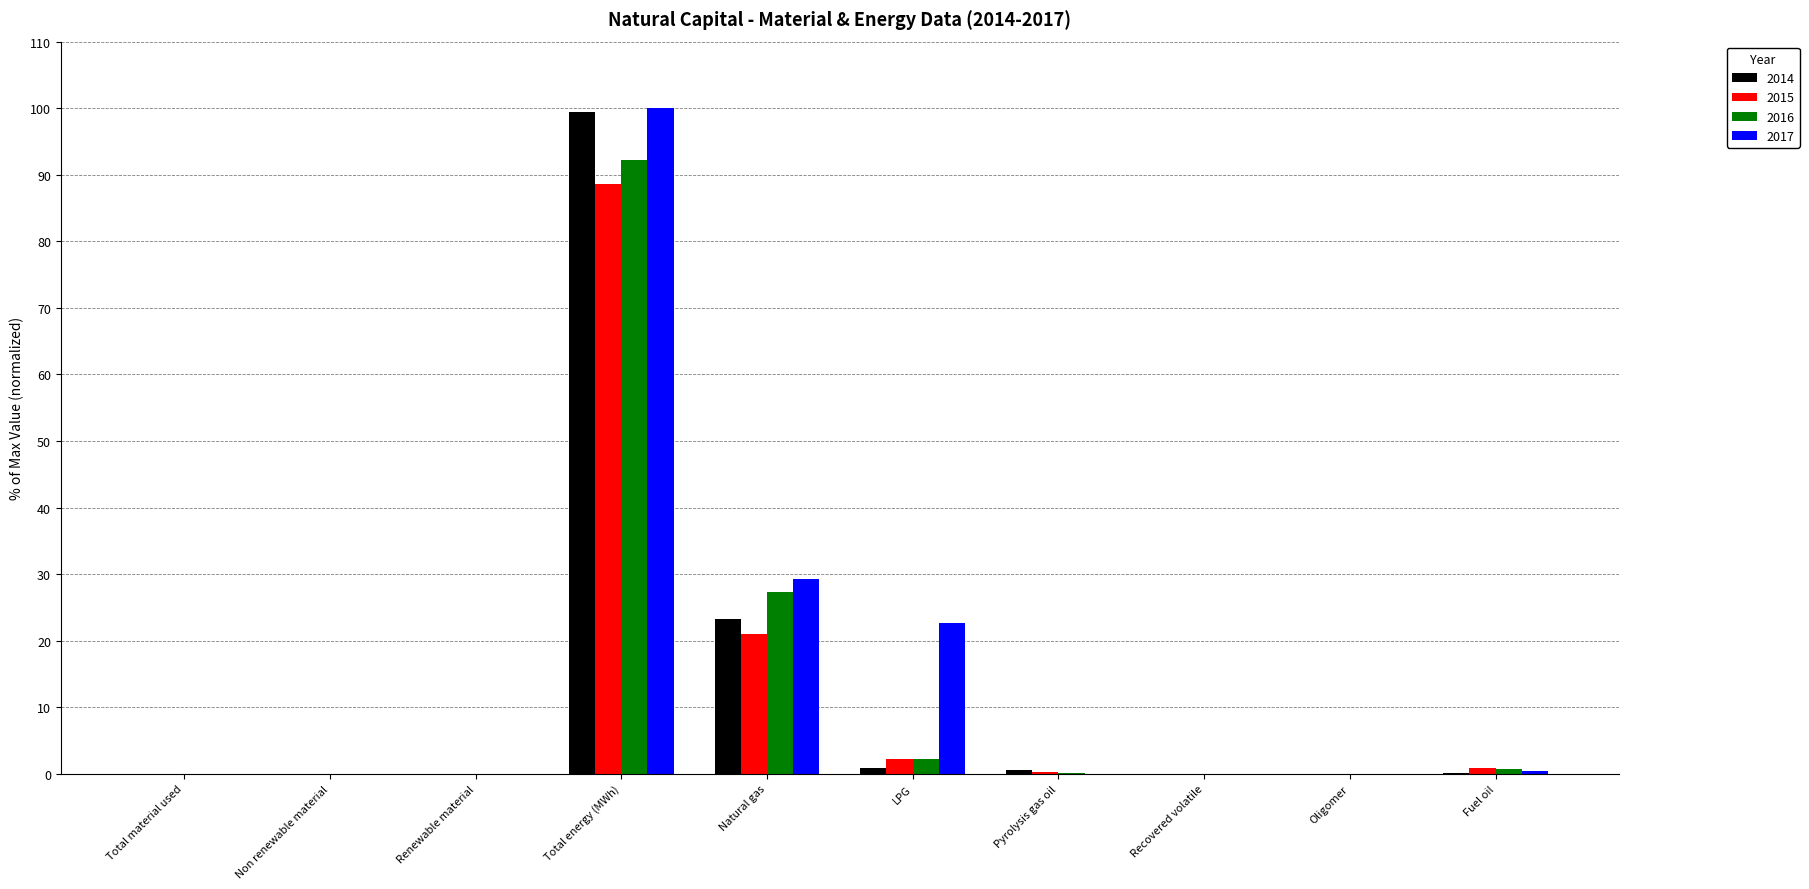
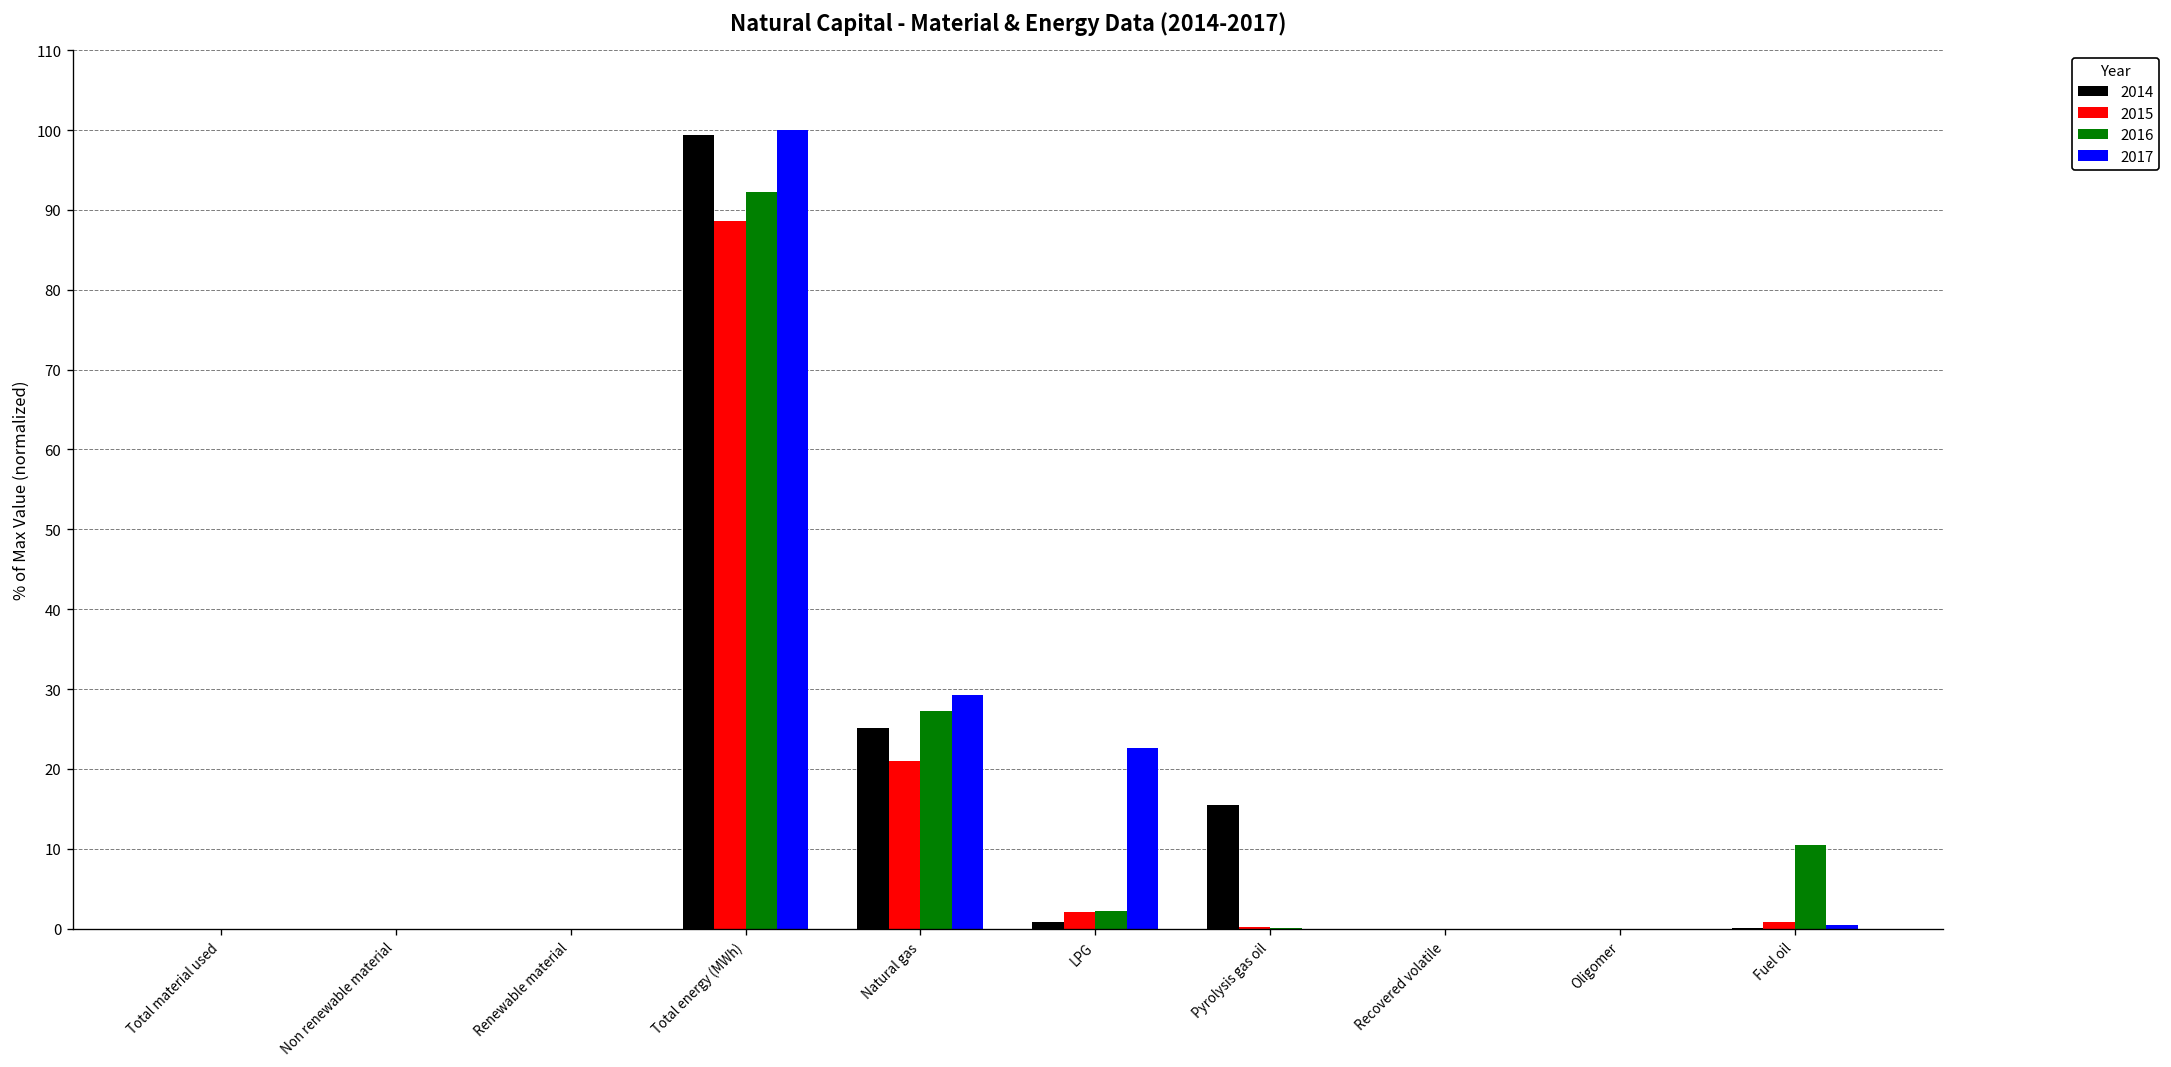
2014, Natural gas: 23 -> 25
2014, Pyrolysis gas oil: 0 -> 15
2016, Fuel oil: 1 -> 11
